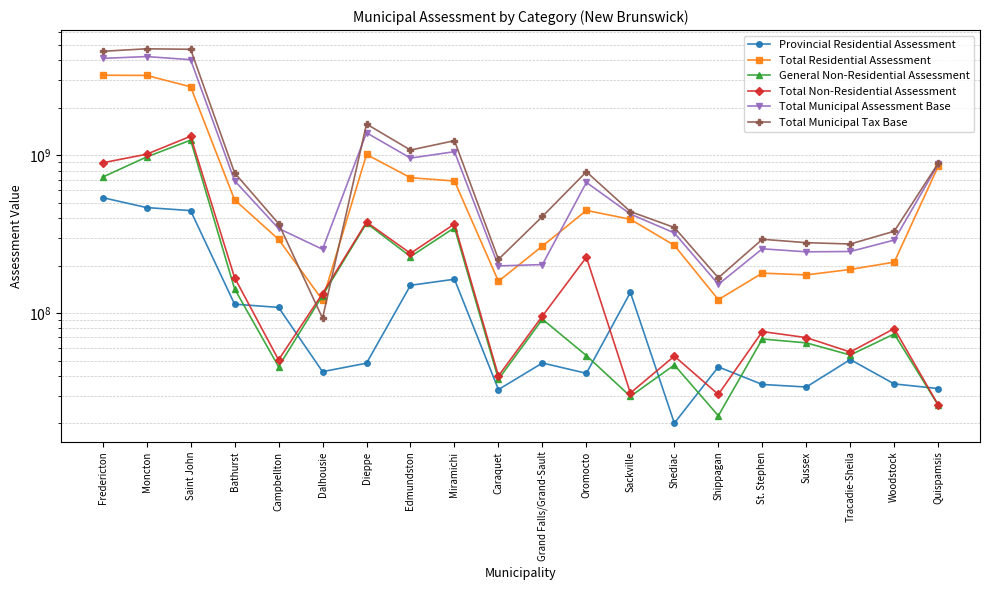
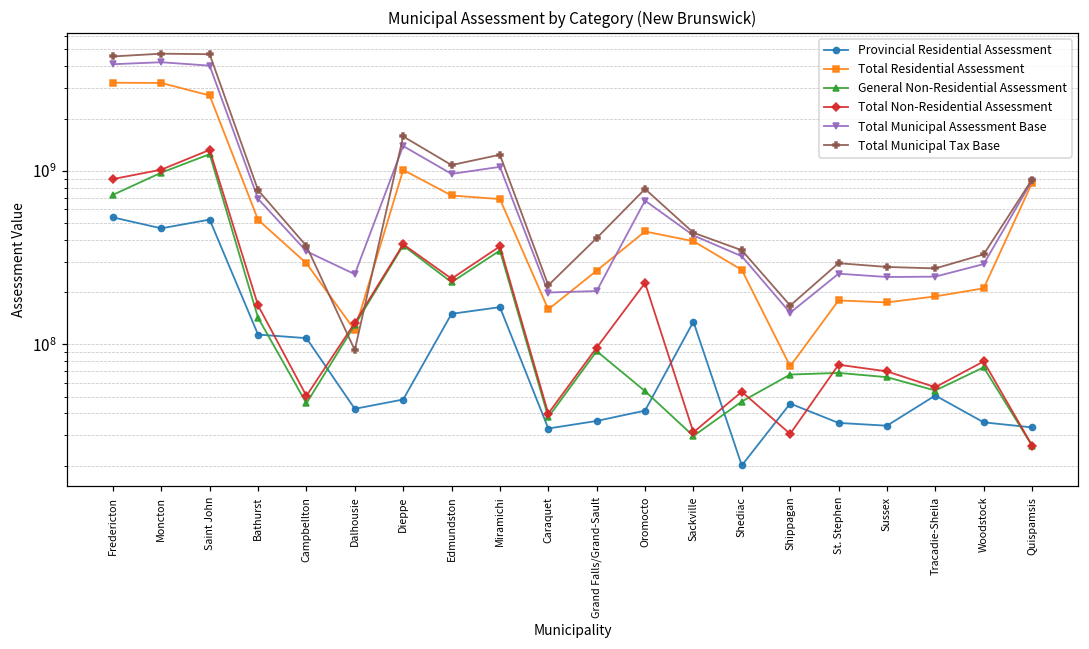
Provincial Residential Assessment, Saint John: 450000000 -> 520000000
Provincial Residential Assessment, Grand Falls/Grand-Sault: 48000000 -> 36000000
Total Residential Assessment, Shippagan: 120000000 -> 70000000
General Non-Residential Assessment, Shippagan: 22000000 -> 67000000
